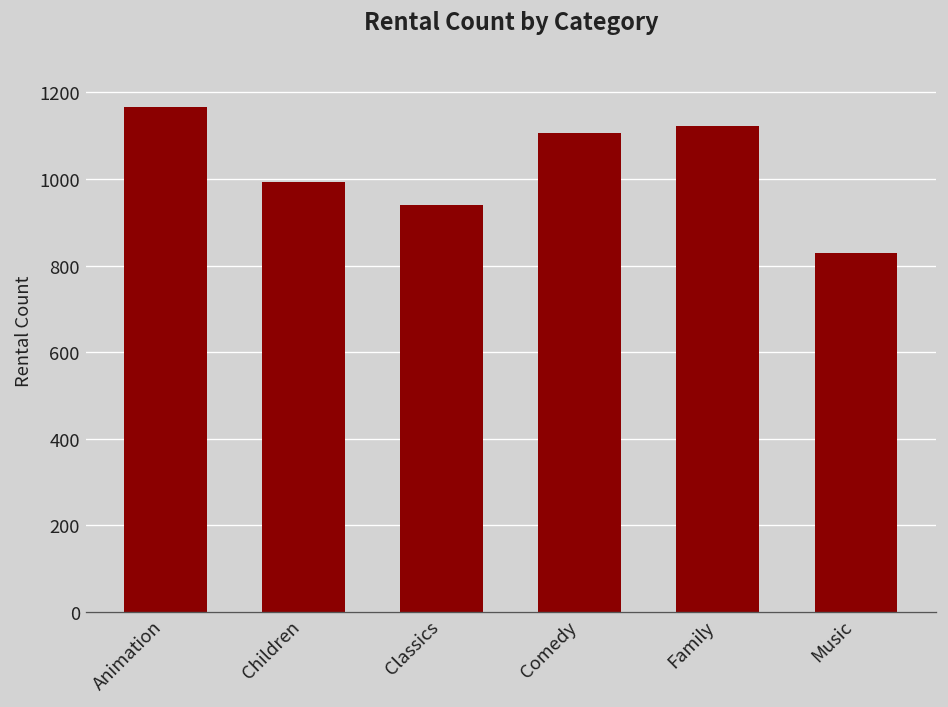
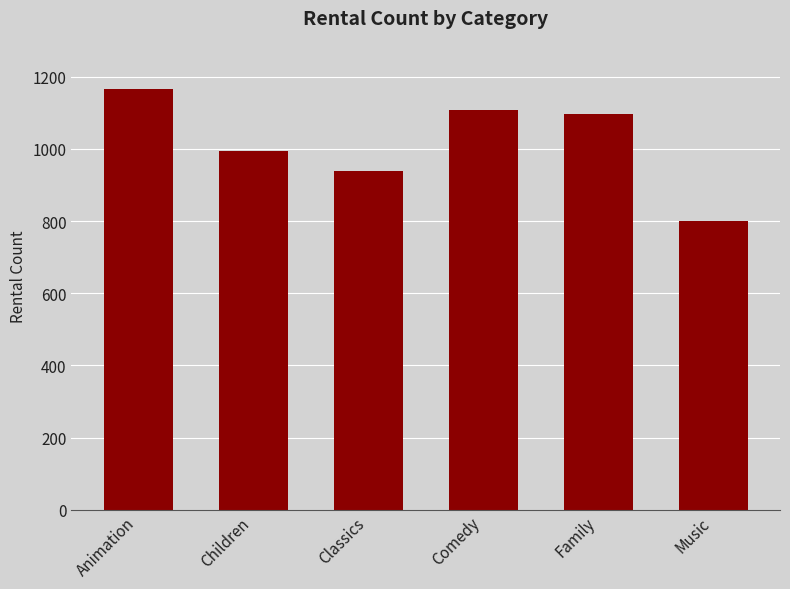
Family: 1120 -> 1100
Music: 830 -> 800
